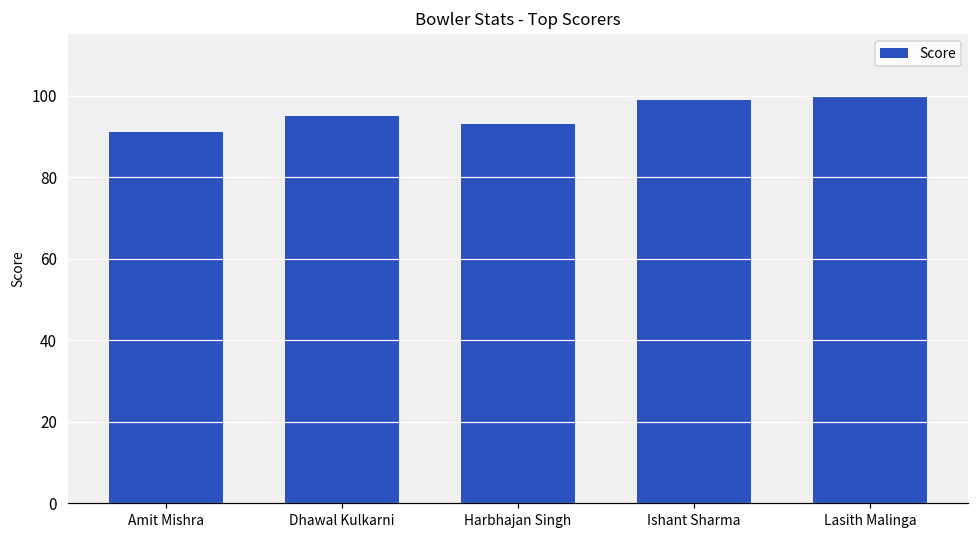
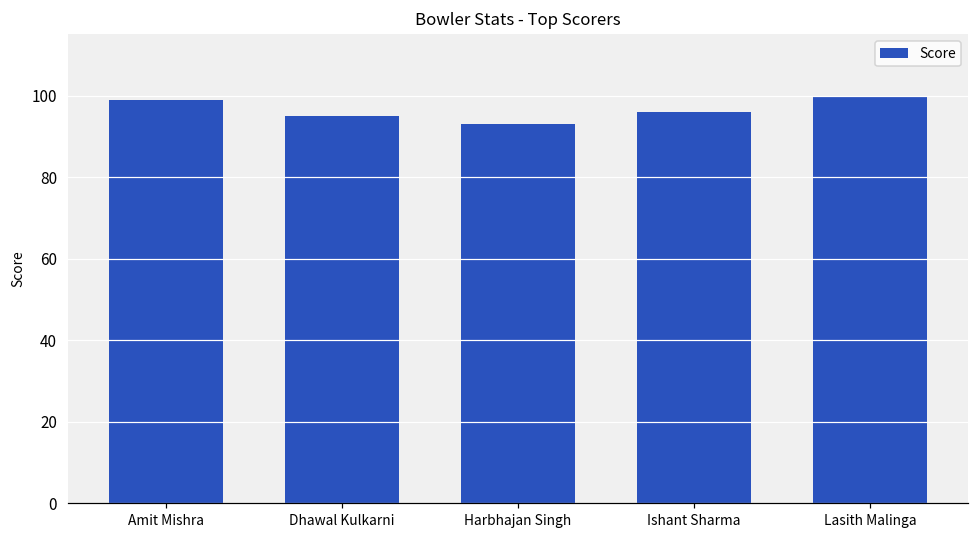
Amit Mishra: 91 -> 99
Ishant Sharma: 99 -> 96
